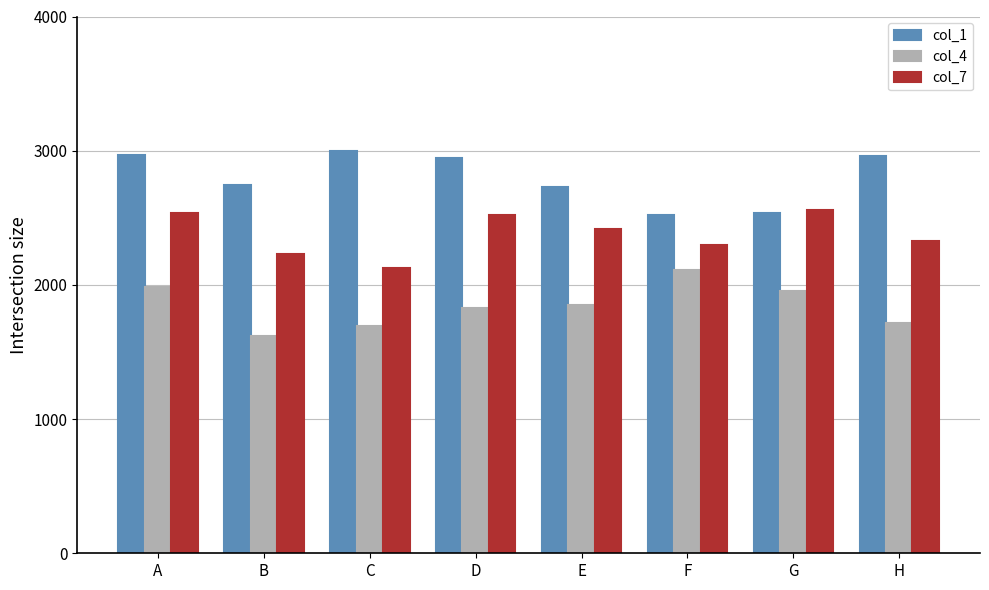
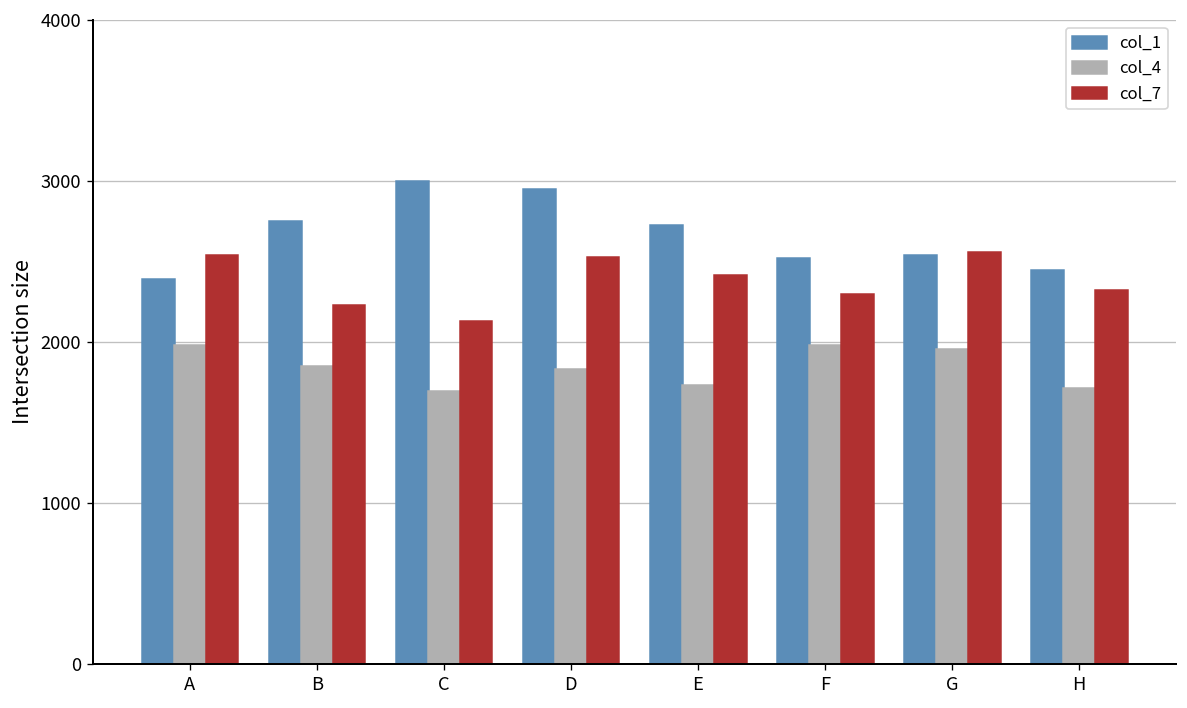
col_1, A: 2970 -> 2390
col_4, B: 1620 -> 1850
col_4, E: 1850 -> 1730
col_4, F: 2110 -> 1980
col_1, H: 2960 -> 2450
